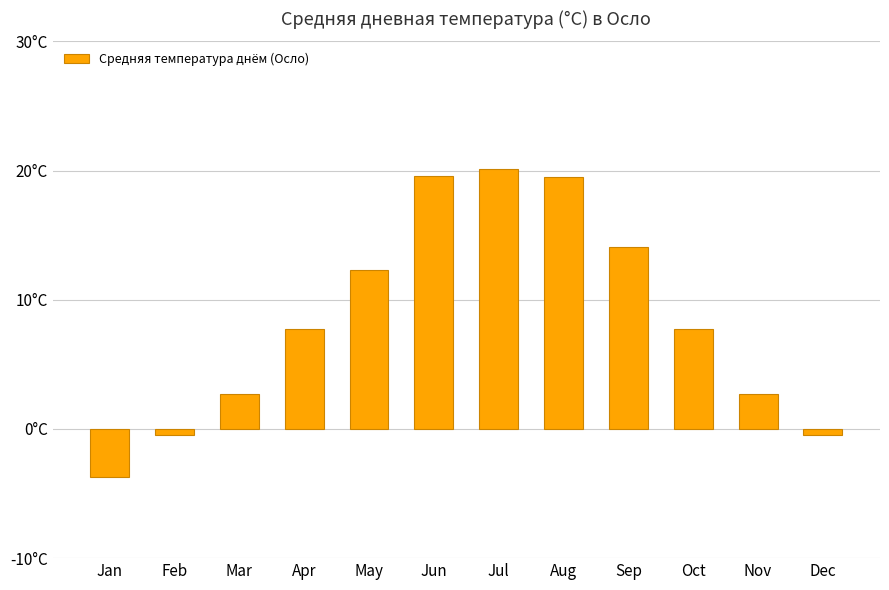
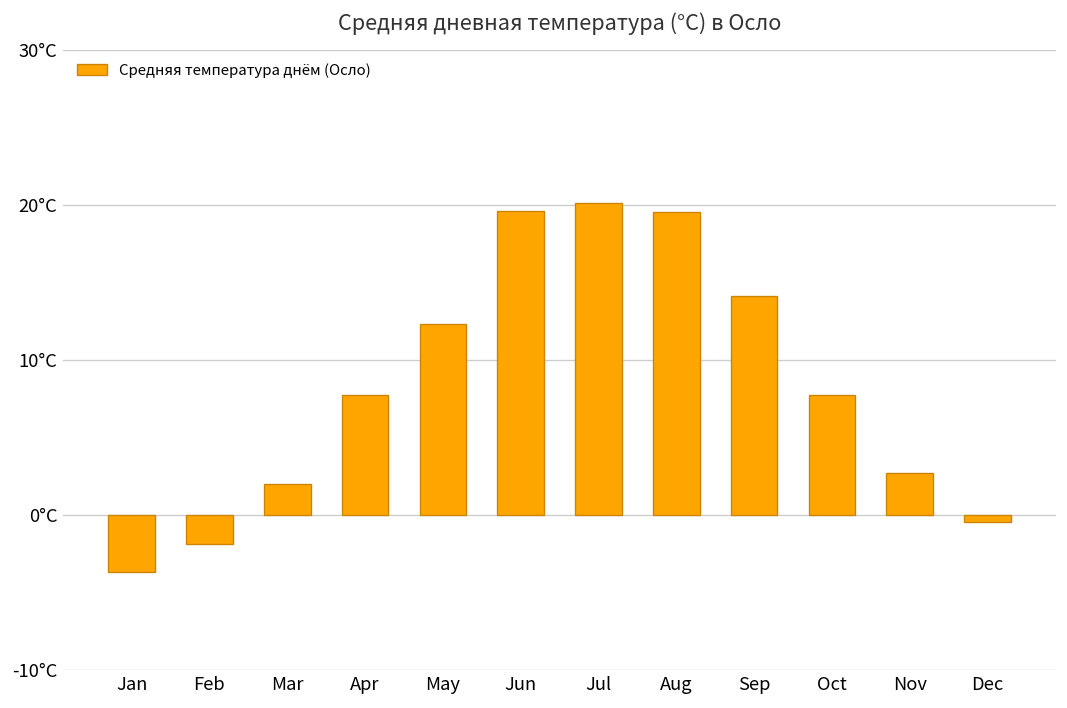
Feb: -0.5°C -> -1.9°C
Mar: 2.7°C -> 2.0°C
